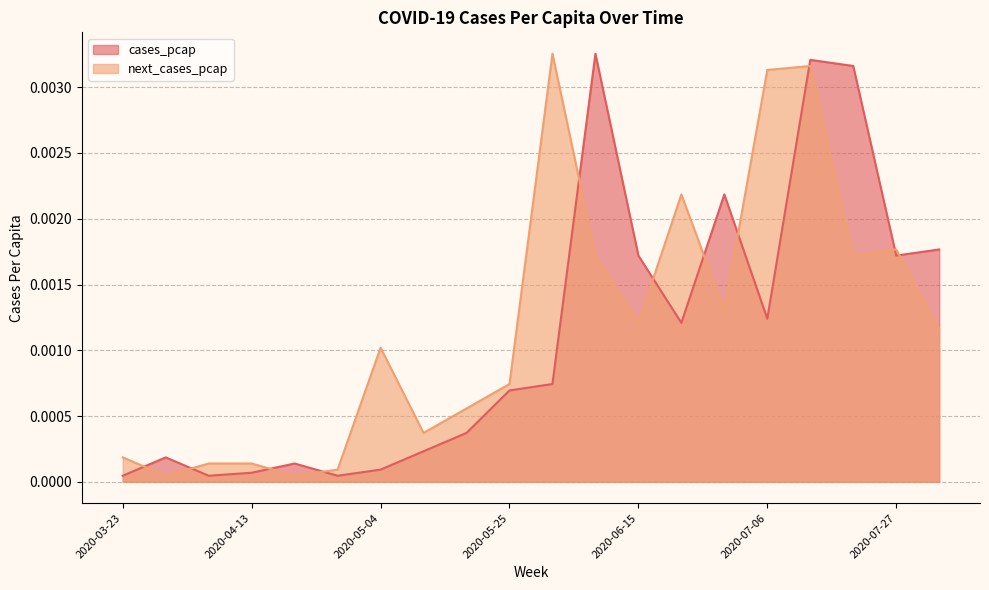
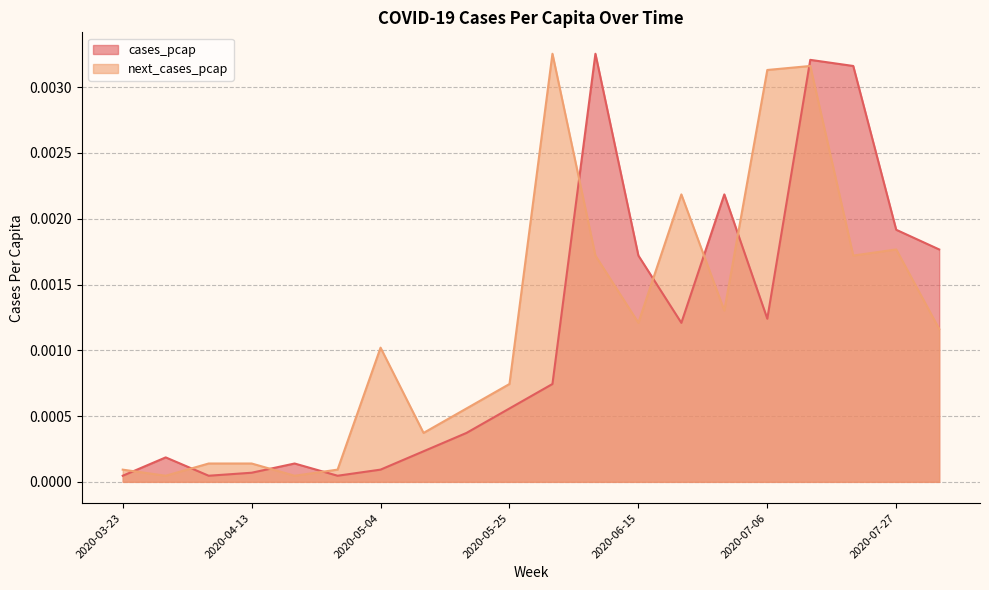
next_cases_pcap, 2020-03-23: 0.00019 -> 0.00009
cases_pcap, 2020-05-25: 0.00069 -> 0.00056
cases_pcap, 2020-07-27: 0.00172 -> 0.00192
